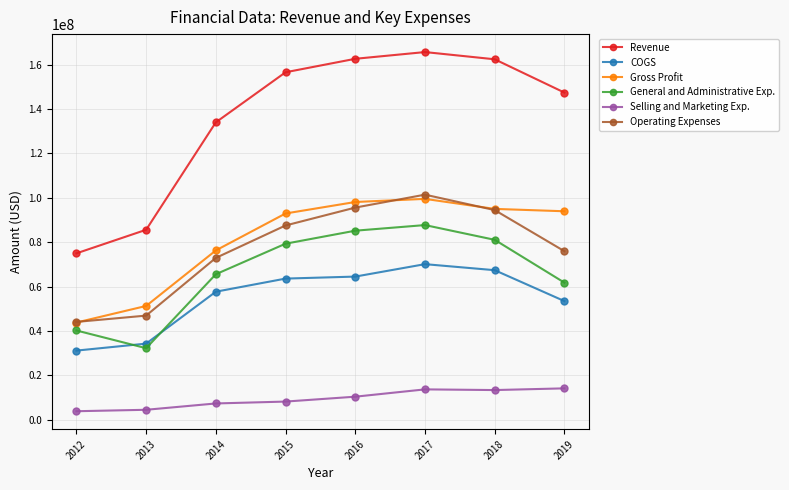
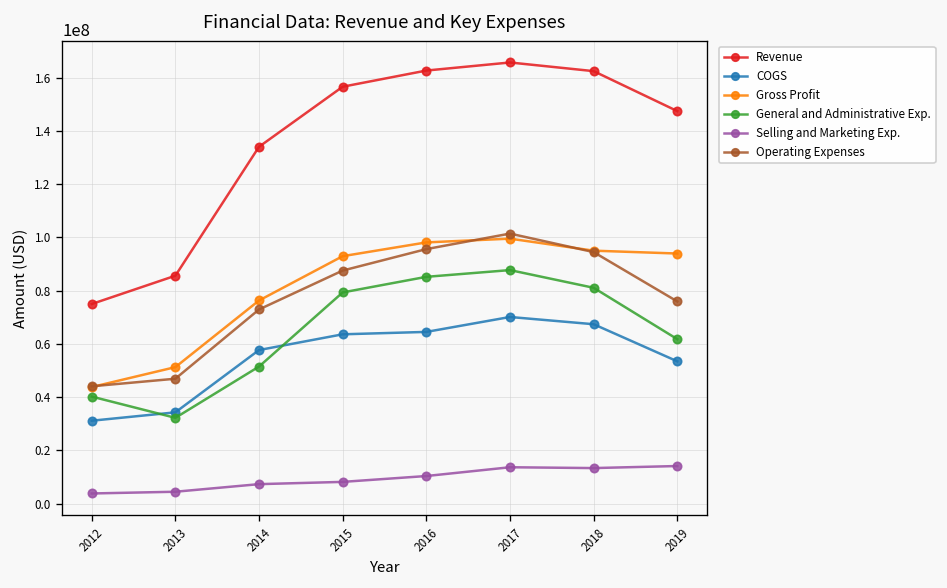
General and Administrative Exp., 2014: 66000000 -> 52000000
